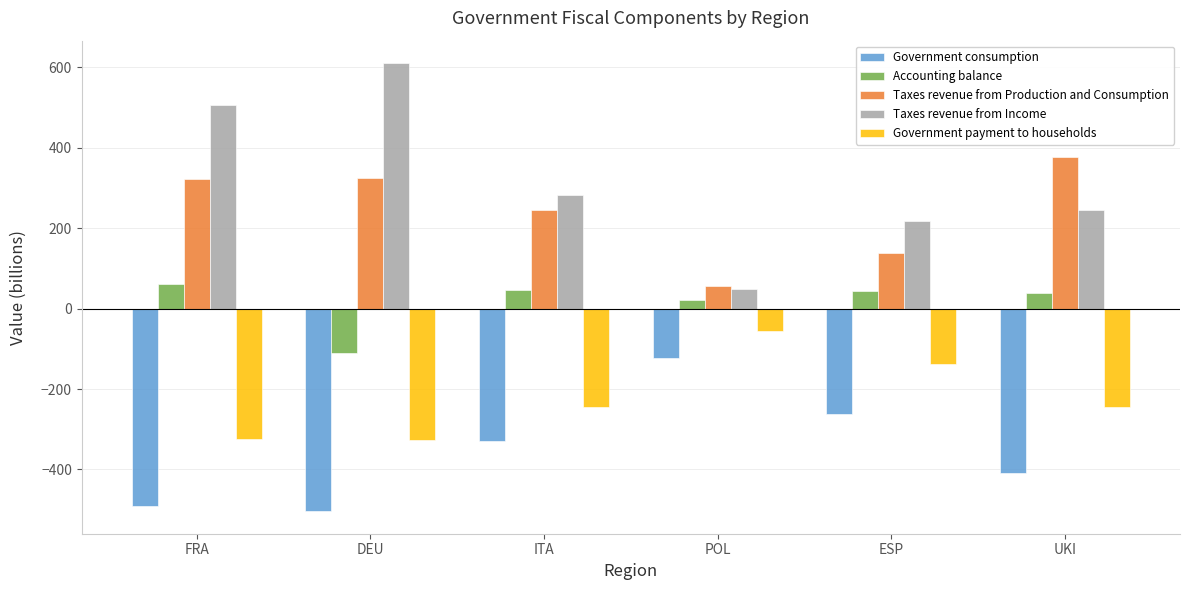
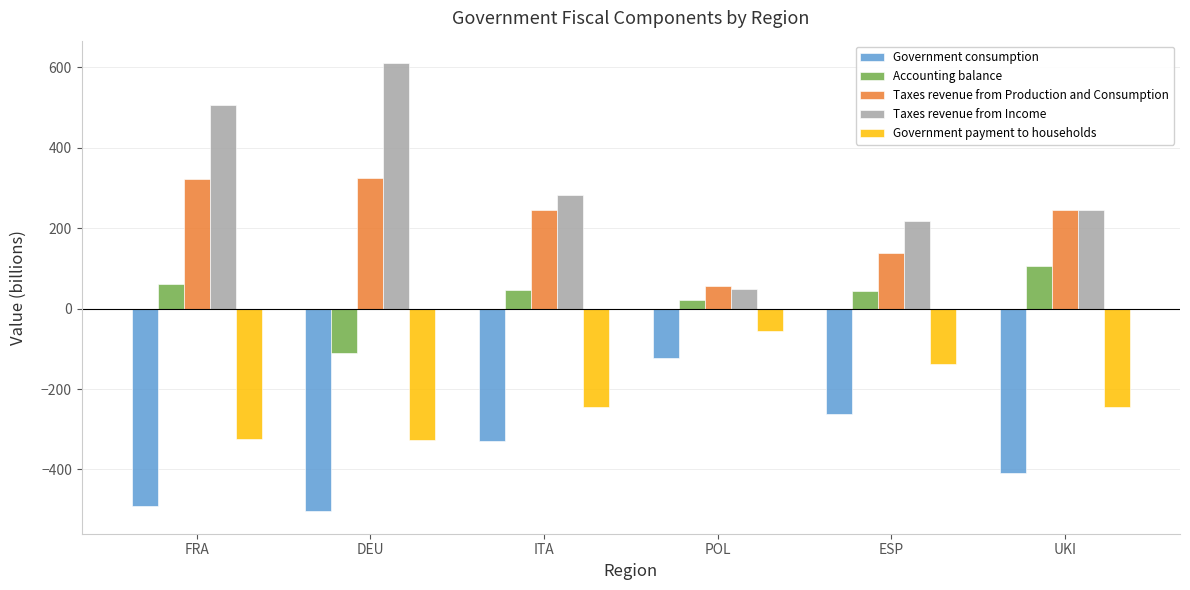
Accounting balance, UKI: 40 -> 110
Taxes revenue from Production and Consumption, UKI: 380 -> 240
